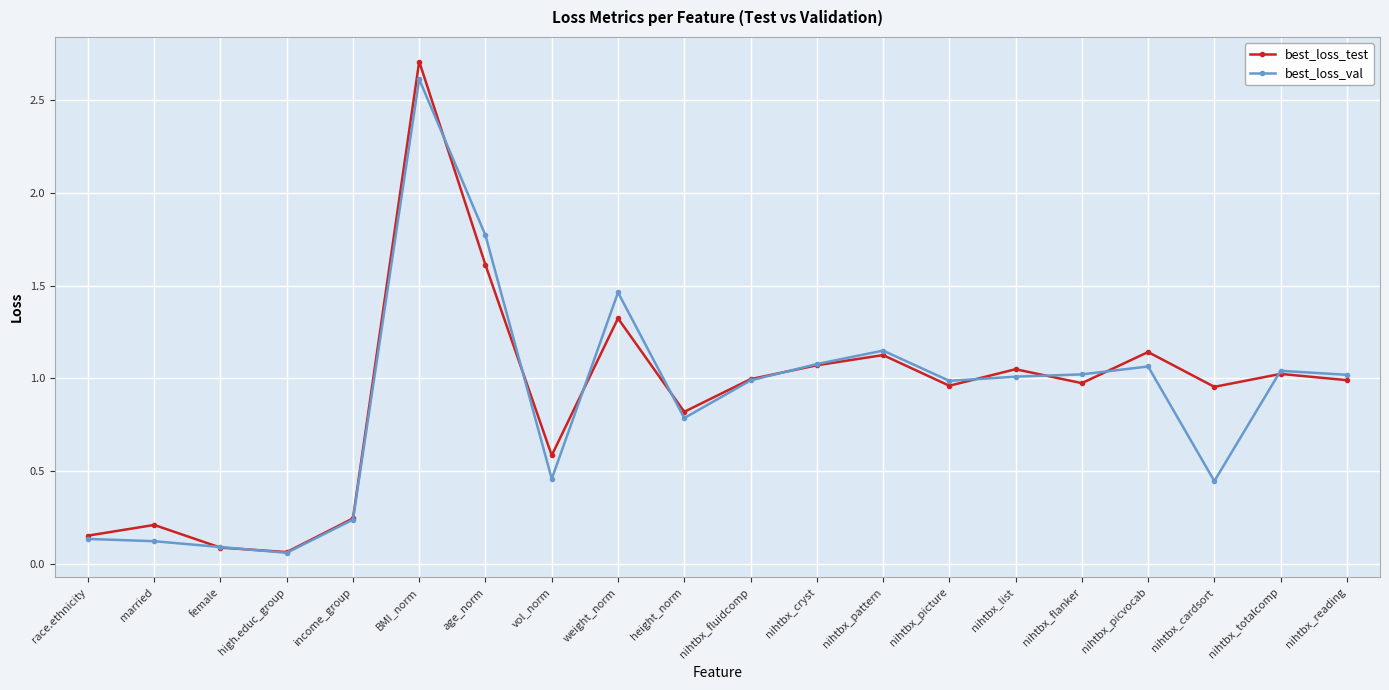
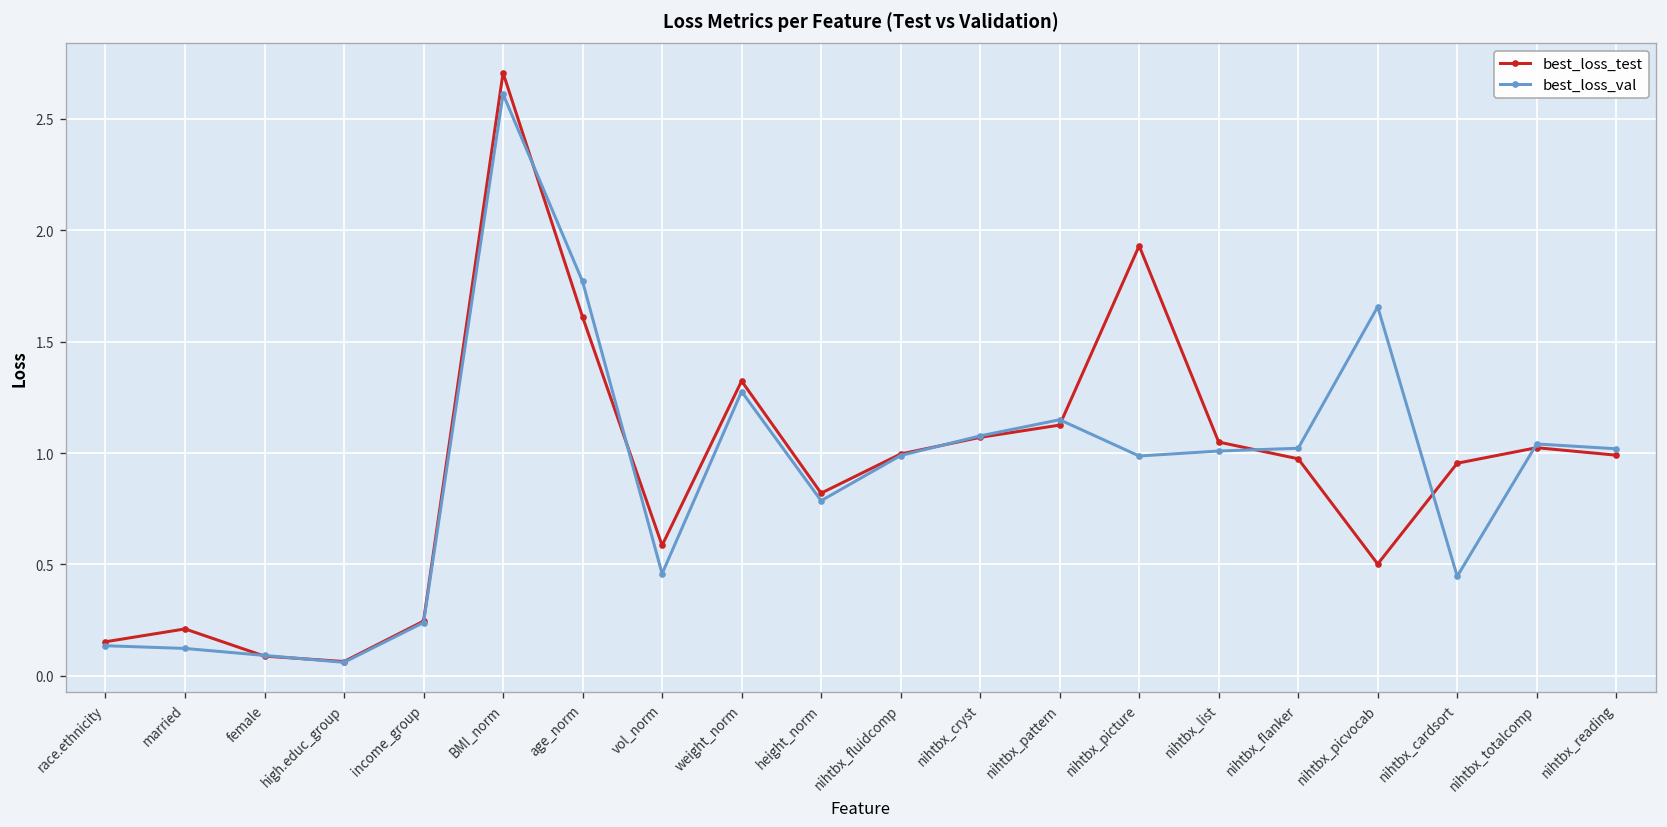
best_loss_val, weight_norm: 1.46 -> 1.28
best_loss_test, nihtbx_picture: 0.96 -> 1.93
best_loss_test, nihtbx_picvocab: 1.14 -> 0.50
best_loss_val, nihtbx_picvocab: 1.06 -> 1.66
